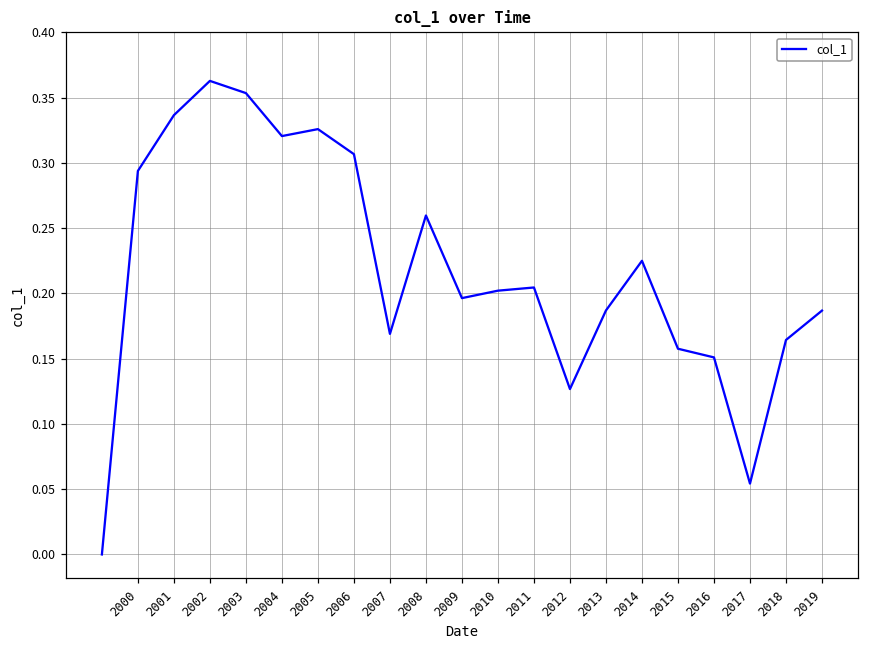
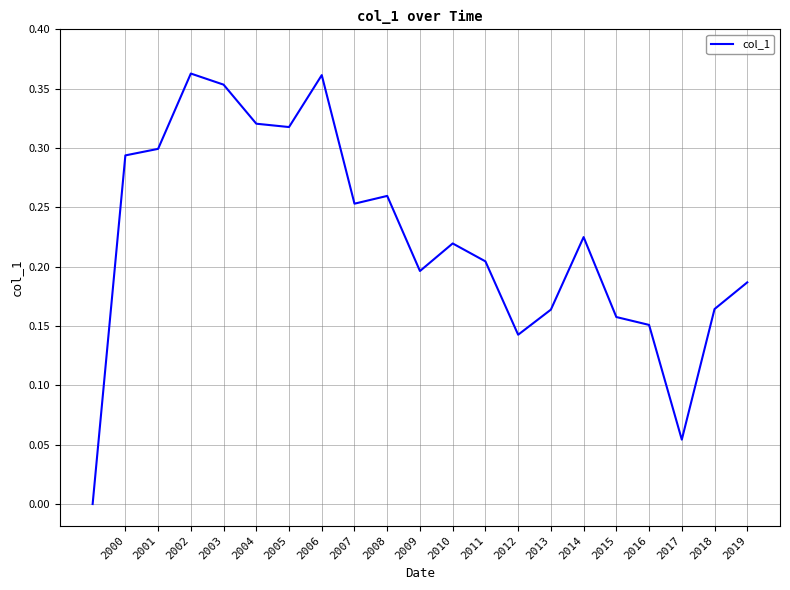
2001: 0.337 -> 0.299
2005: 0.326 -> 0.318
2006: 0.307 -> 0.362
2007: 0.169 -> 0.253
2010: 0.202 -> 0.220
2012: 0.127 -> 0.143
2013: 0.187 -> 0.164
